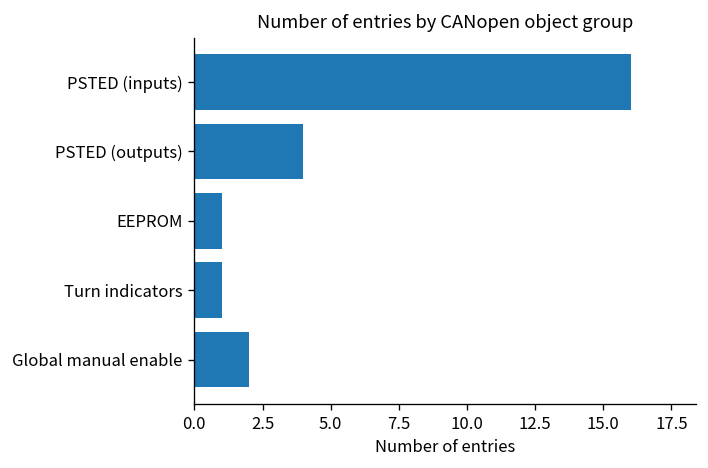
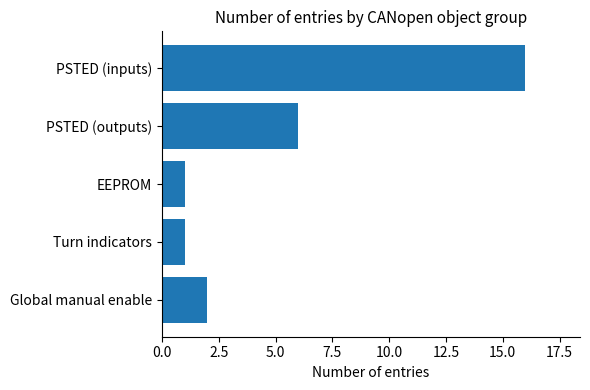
PSTED (outputs): 4 -> 6
